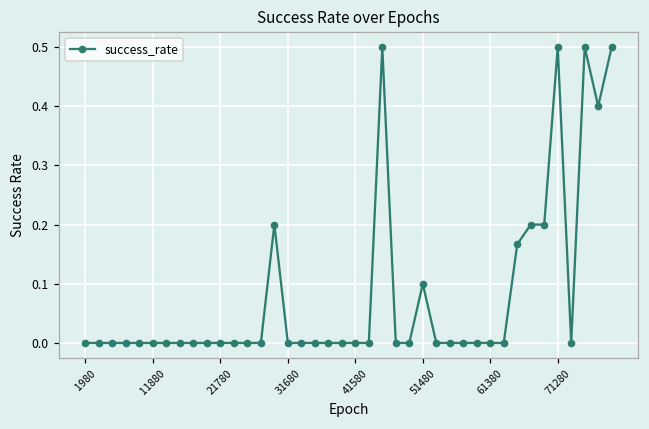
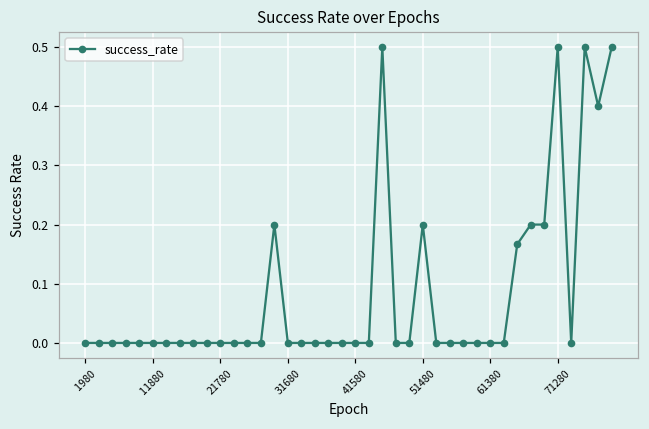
51480: 0.1 -> 0.2
